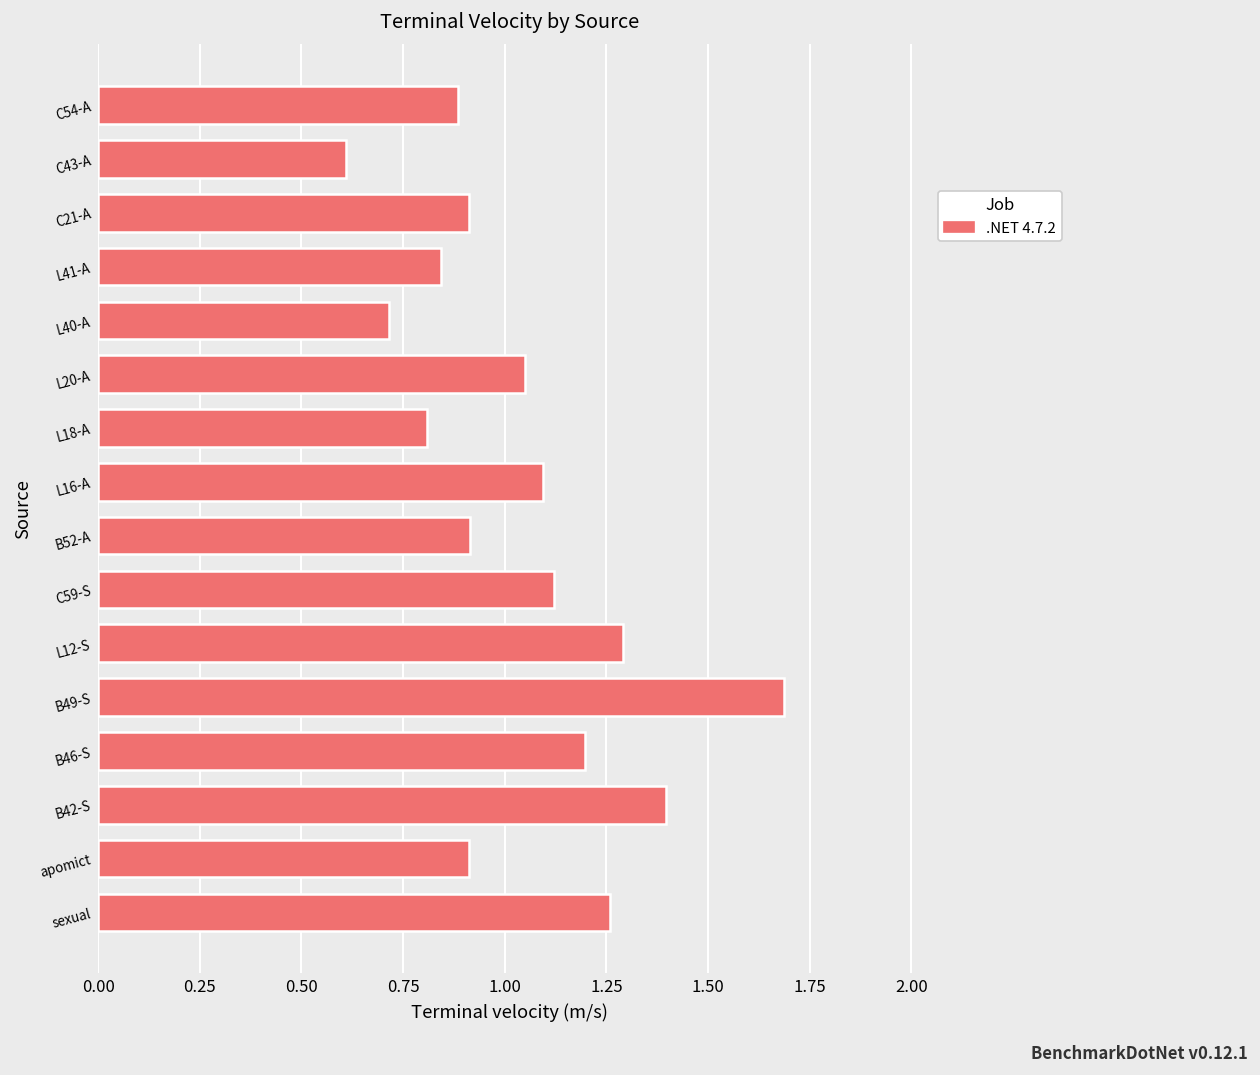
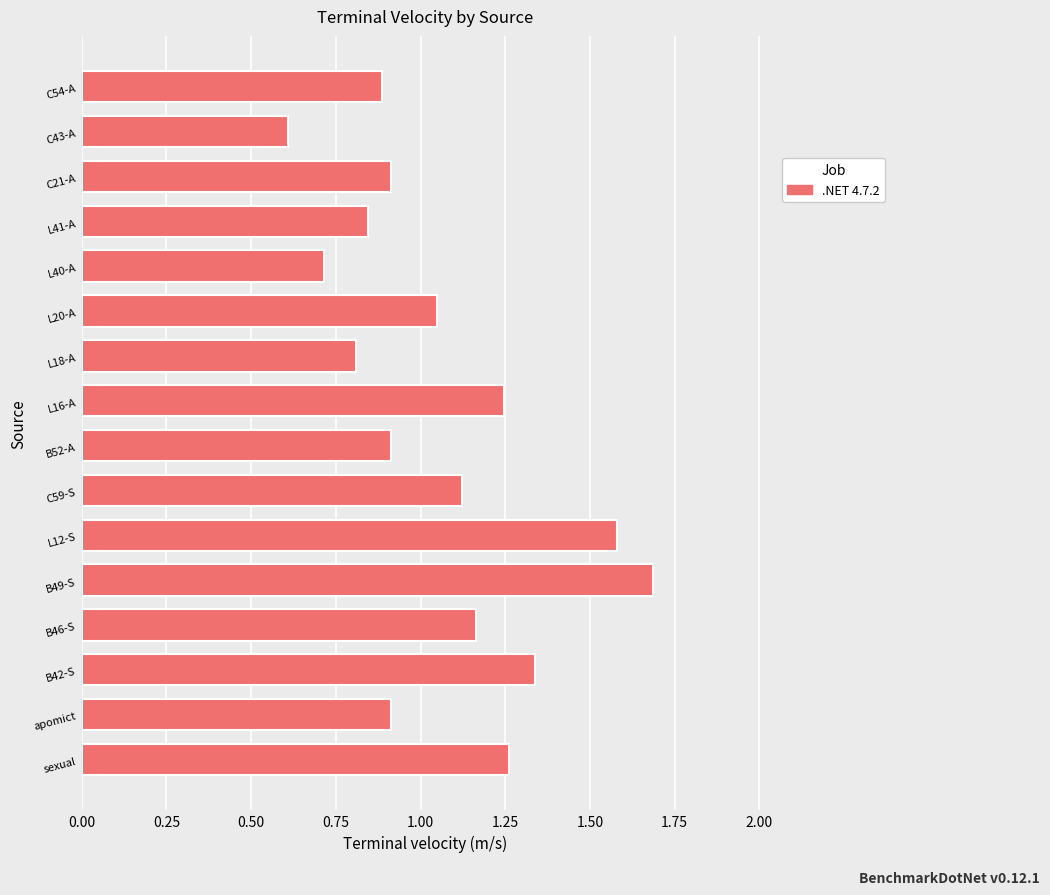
L16-A: 1.09 -> 1.24
L12-S: 1.29 -> 1.58
B46-S: 1.20 -> 1.16
B42-S: 1.40 -> 1.34
